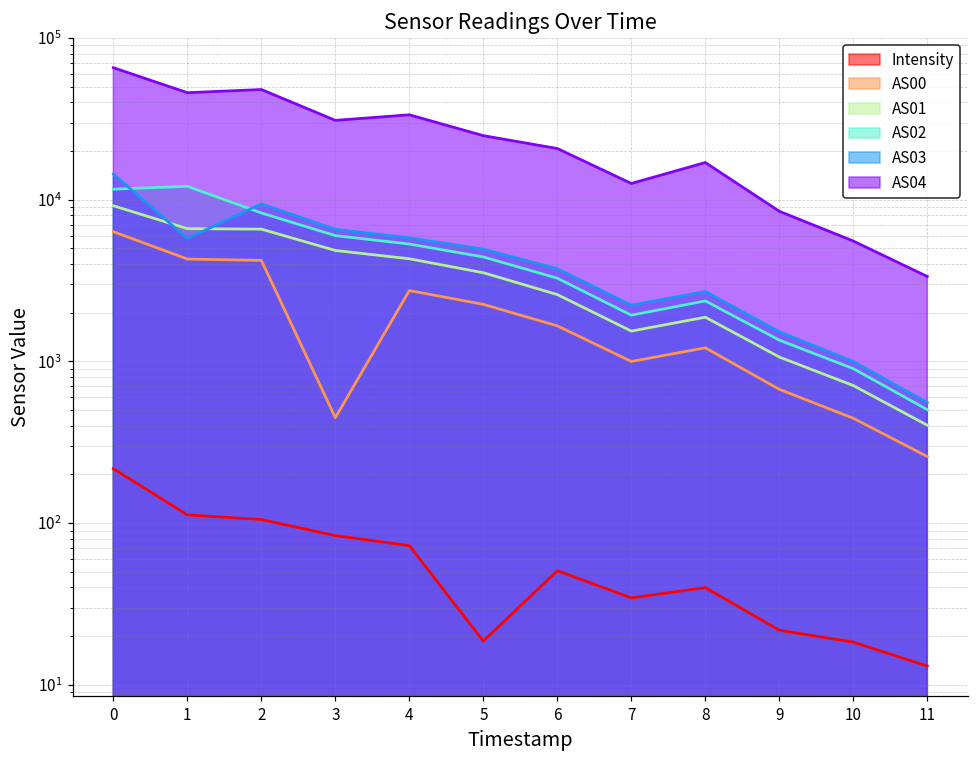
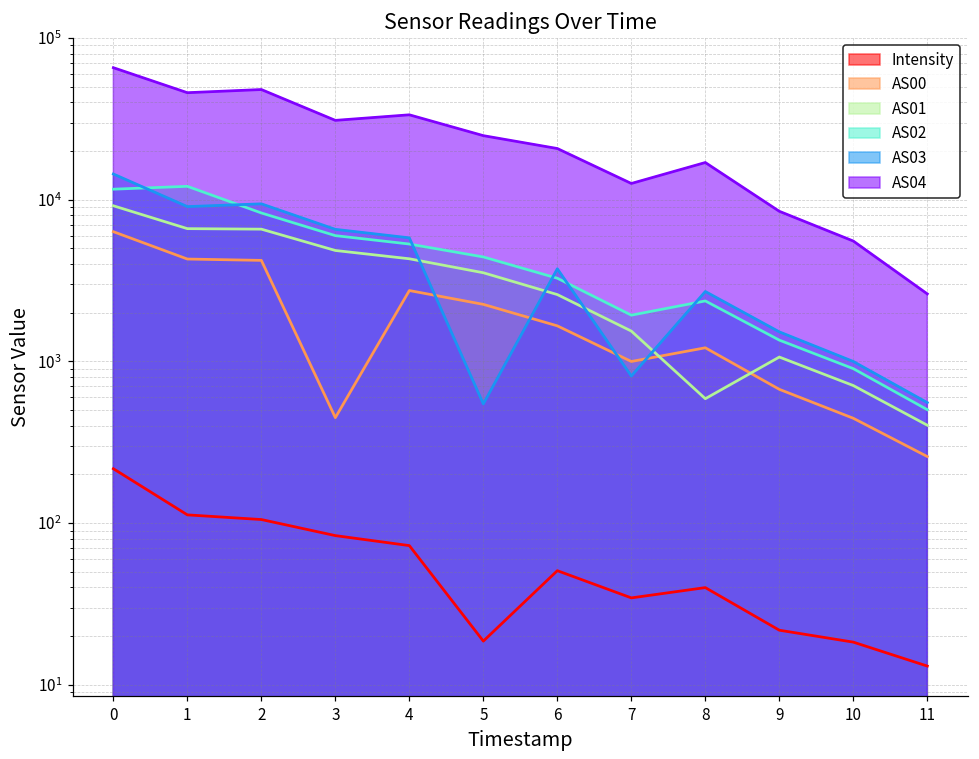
AS03, 1: 5800 -> 9000
AS03, 5: 4900 -> 550
AS03, 7: 2200 -> 800
AS01, 8: 1900 -> 590
AS04, 11: 3400 -> 2600
